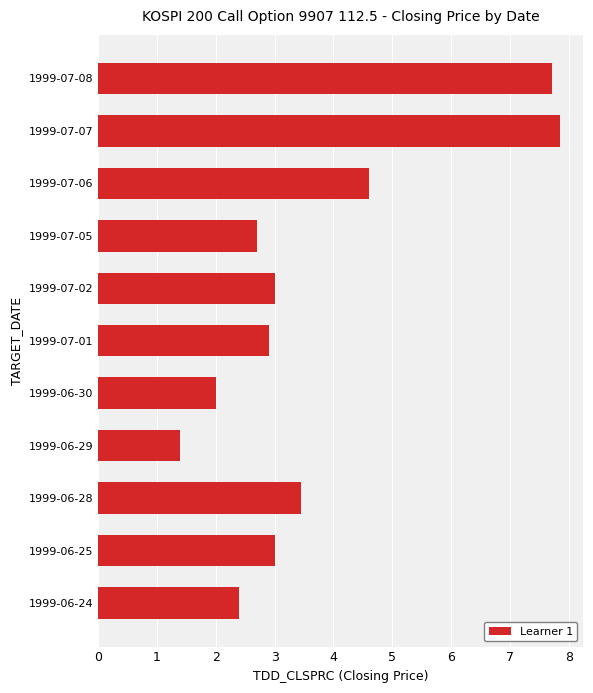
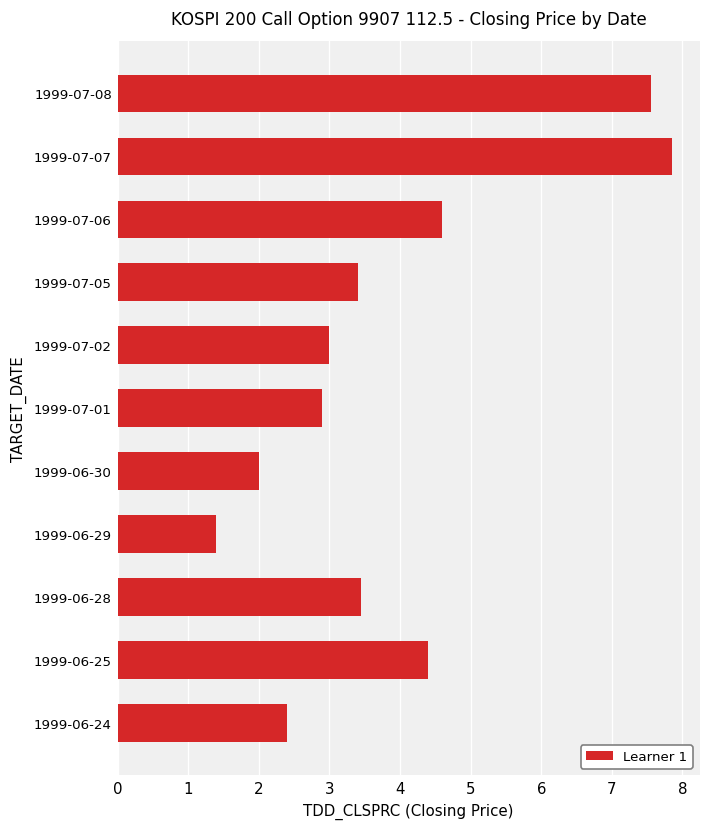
1999-07-08: 7.7 -> 7.6
1999-07-05: 2.7 -> 3.4
1999-06-25: 3.0 -> 4.4
